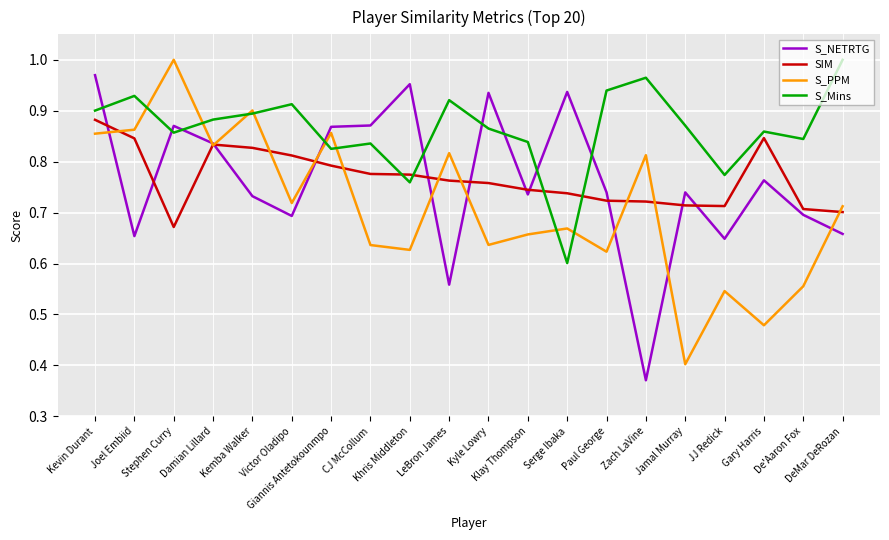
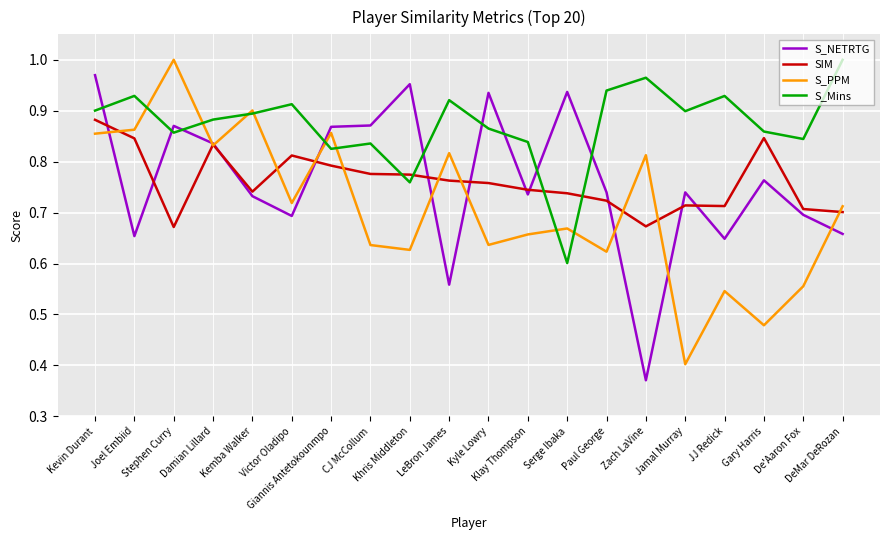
SIM, Kemba Walker: 0.83 -> 0.74
SIM, Zach LaVine: 0.72 -> 0.67
S_Mins, Jamal Murray: 0.87 -> 0.90
S_Mins, JJ Redick: 0.77 -> 0.93
